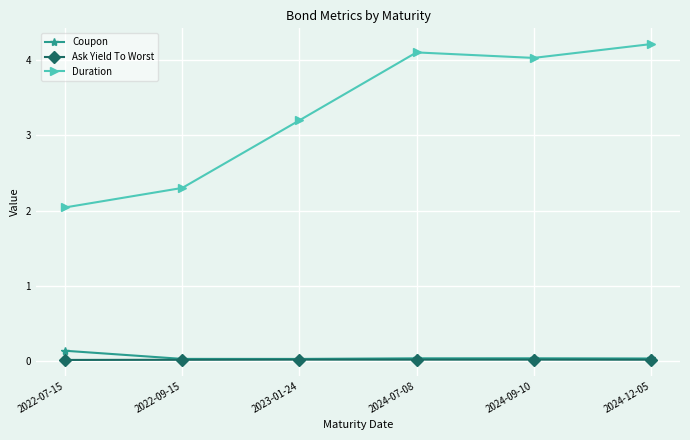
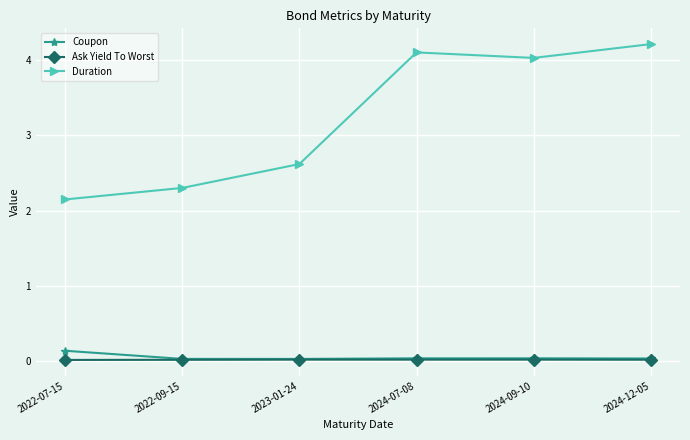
Duration, 2022-07-15: 2.0 -> 2.1
Duration, 2023-01-24: 3.2 -> 2.6
